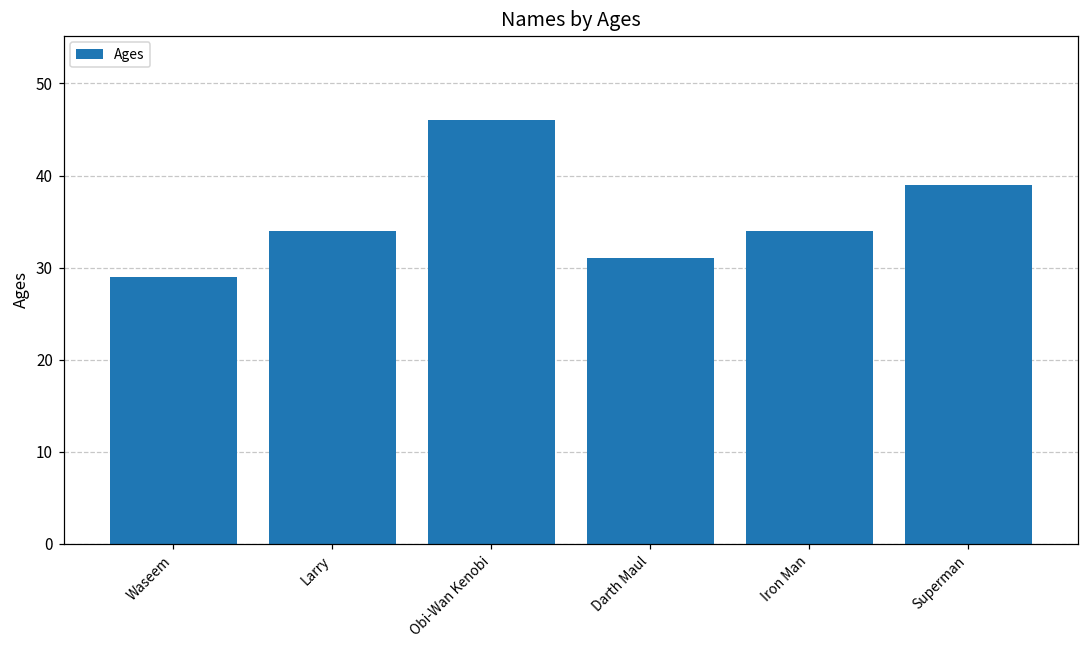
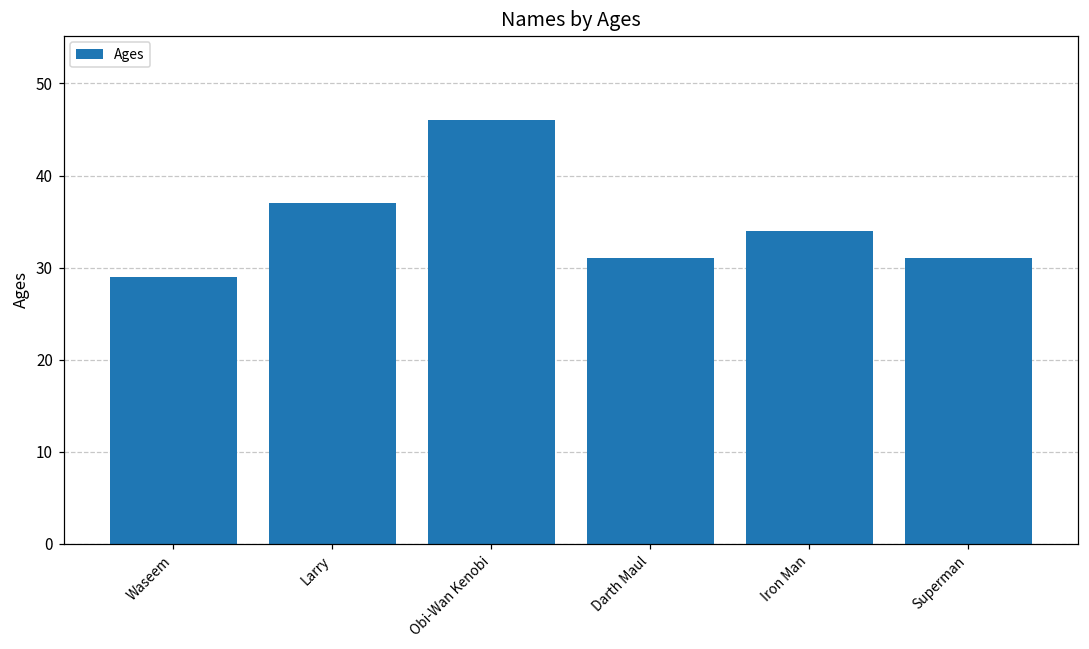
Larry: 34 -> 37
Superman: 39 -> 31
